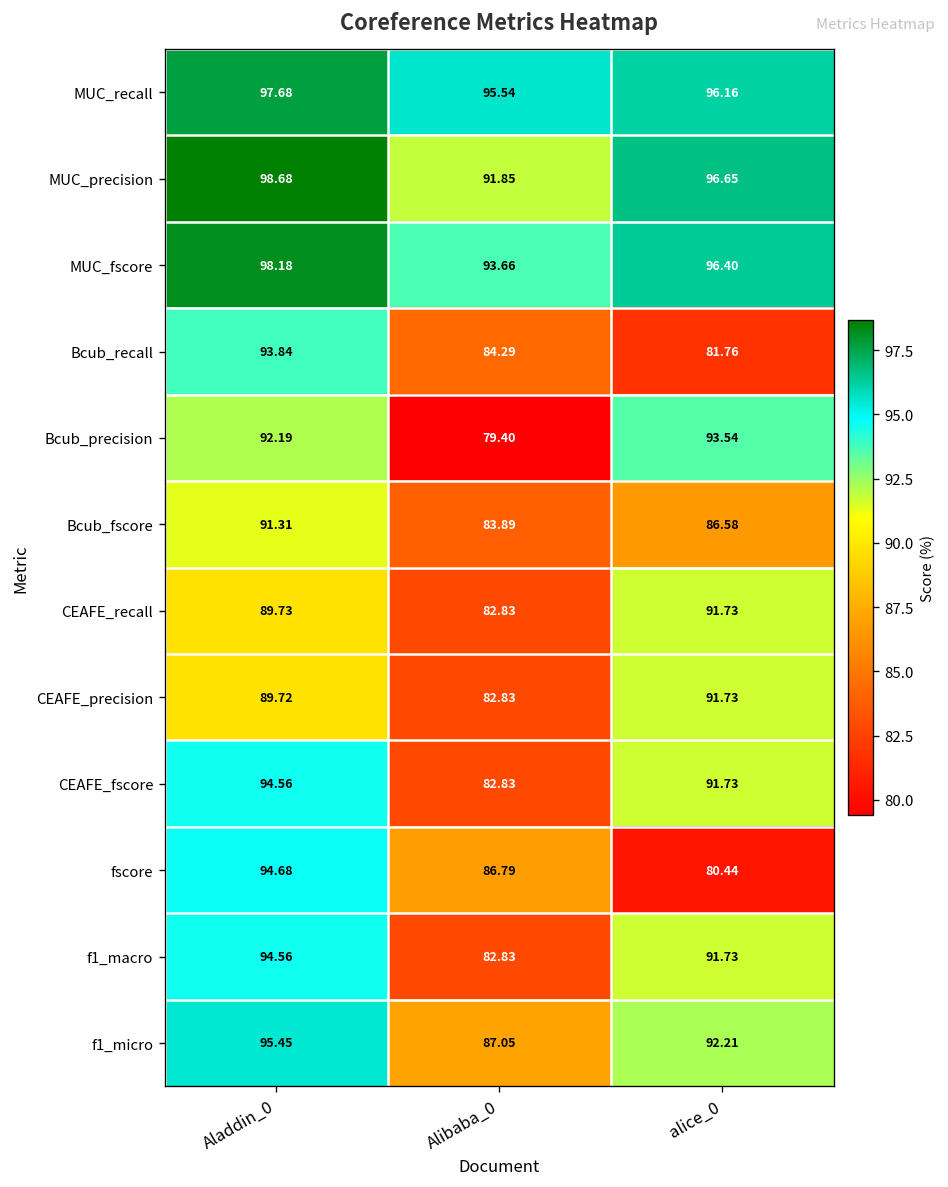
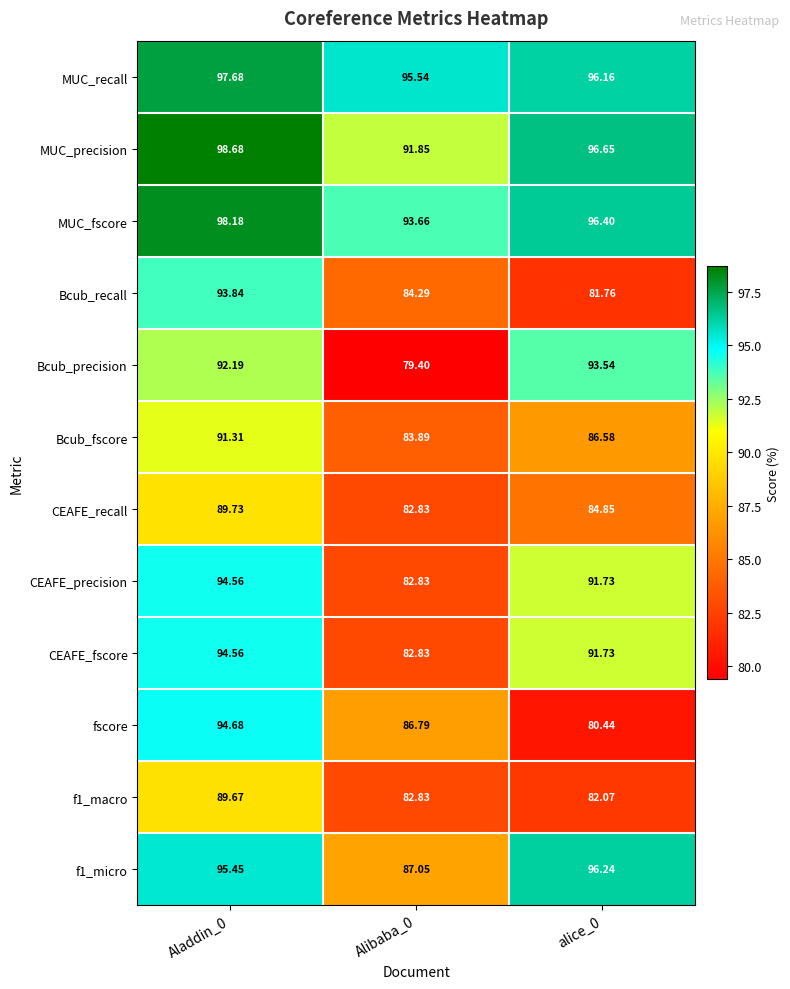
CEAFE_recall, alice_0: 91.73 -> 84.85
CEAFE_precision, Aladdin_0: 89.72 -> 94.56
f1_macro, Aladdin_0: 94.56 -> 89.67
f1_macro, alice_0: 91.73 -> 82.07
f1_micro, alice_0: 92.21 -> 96.24
